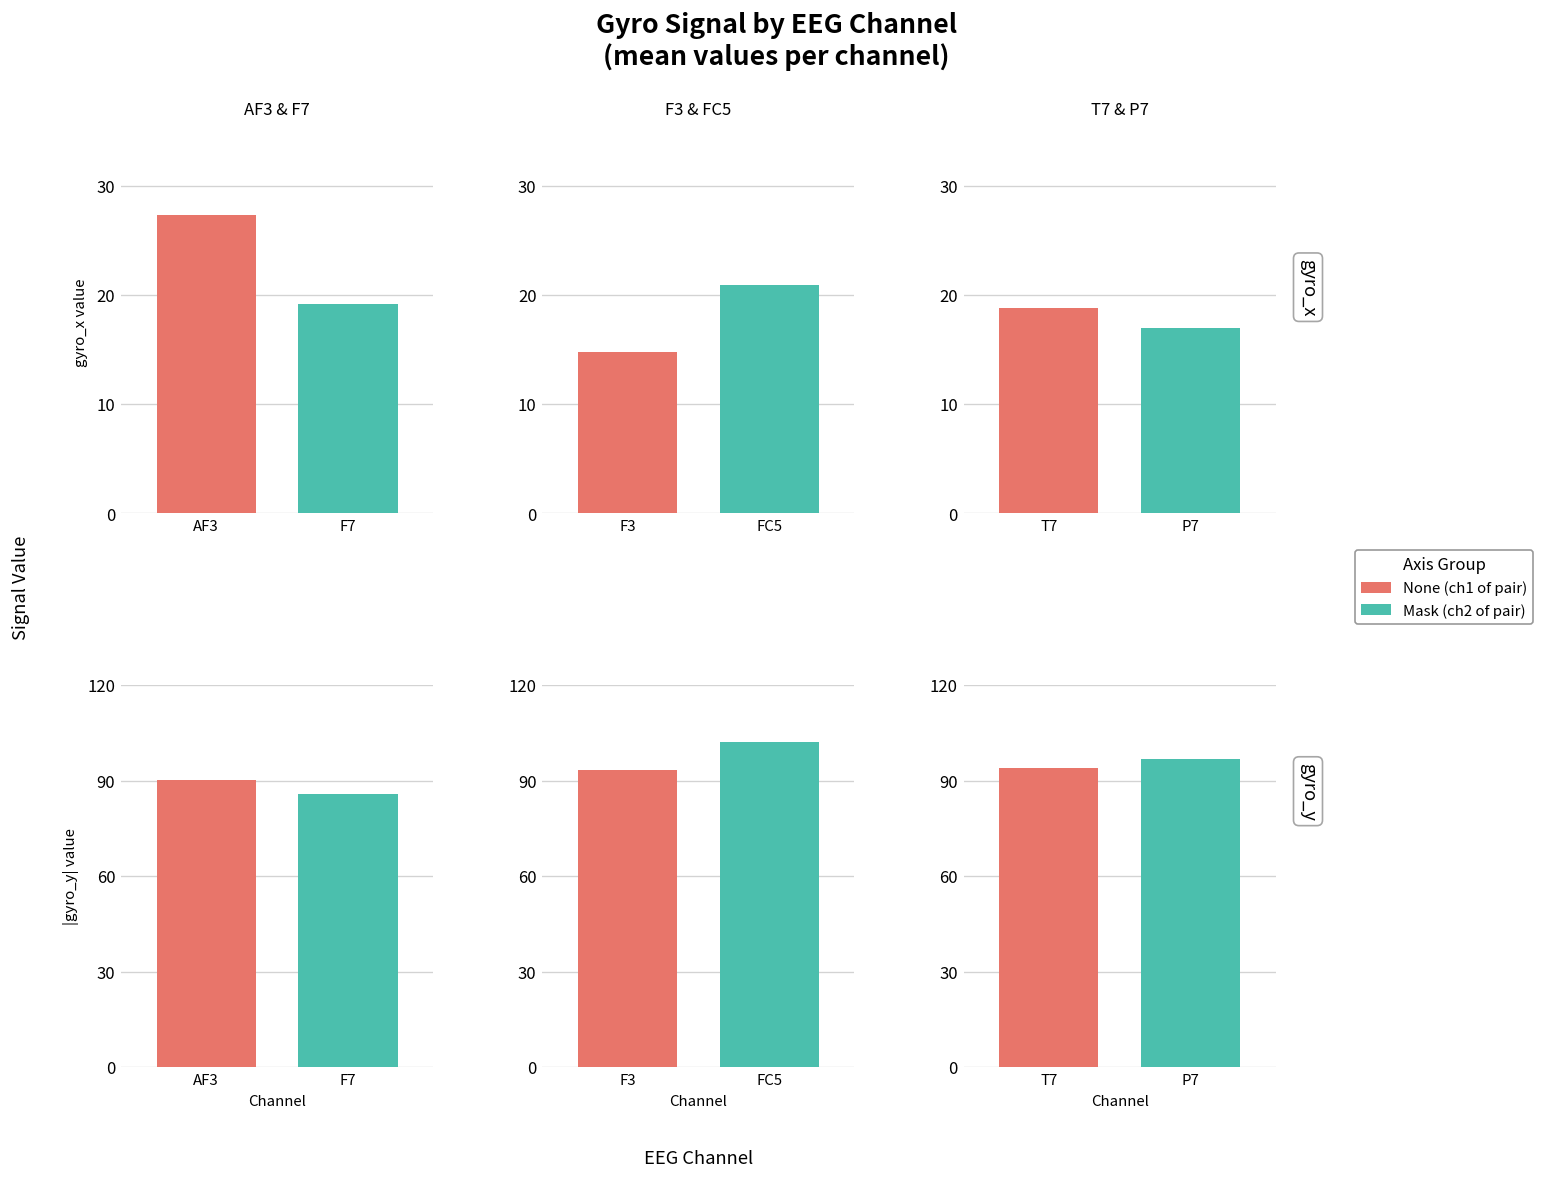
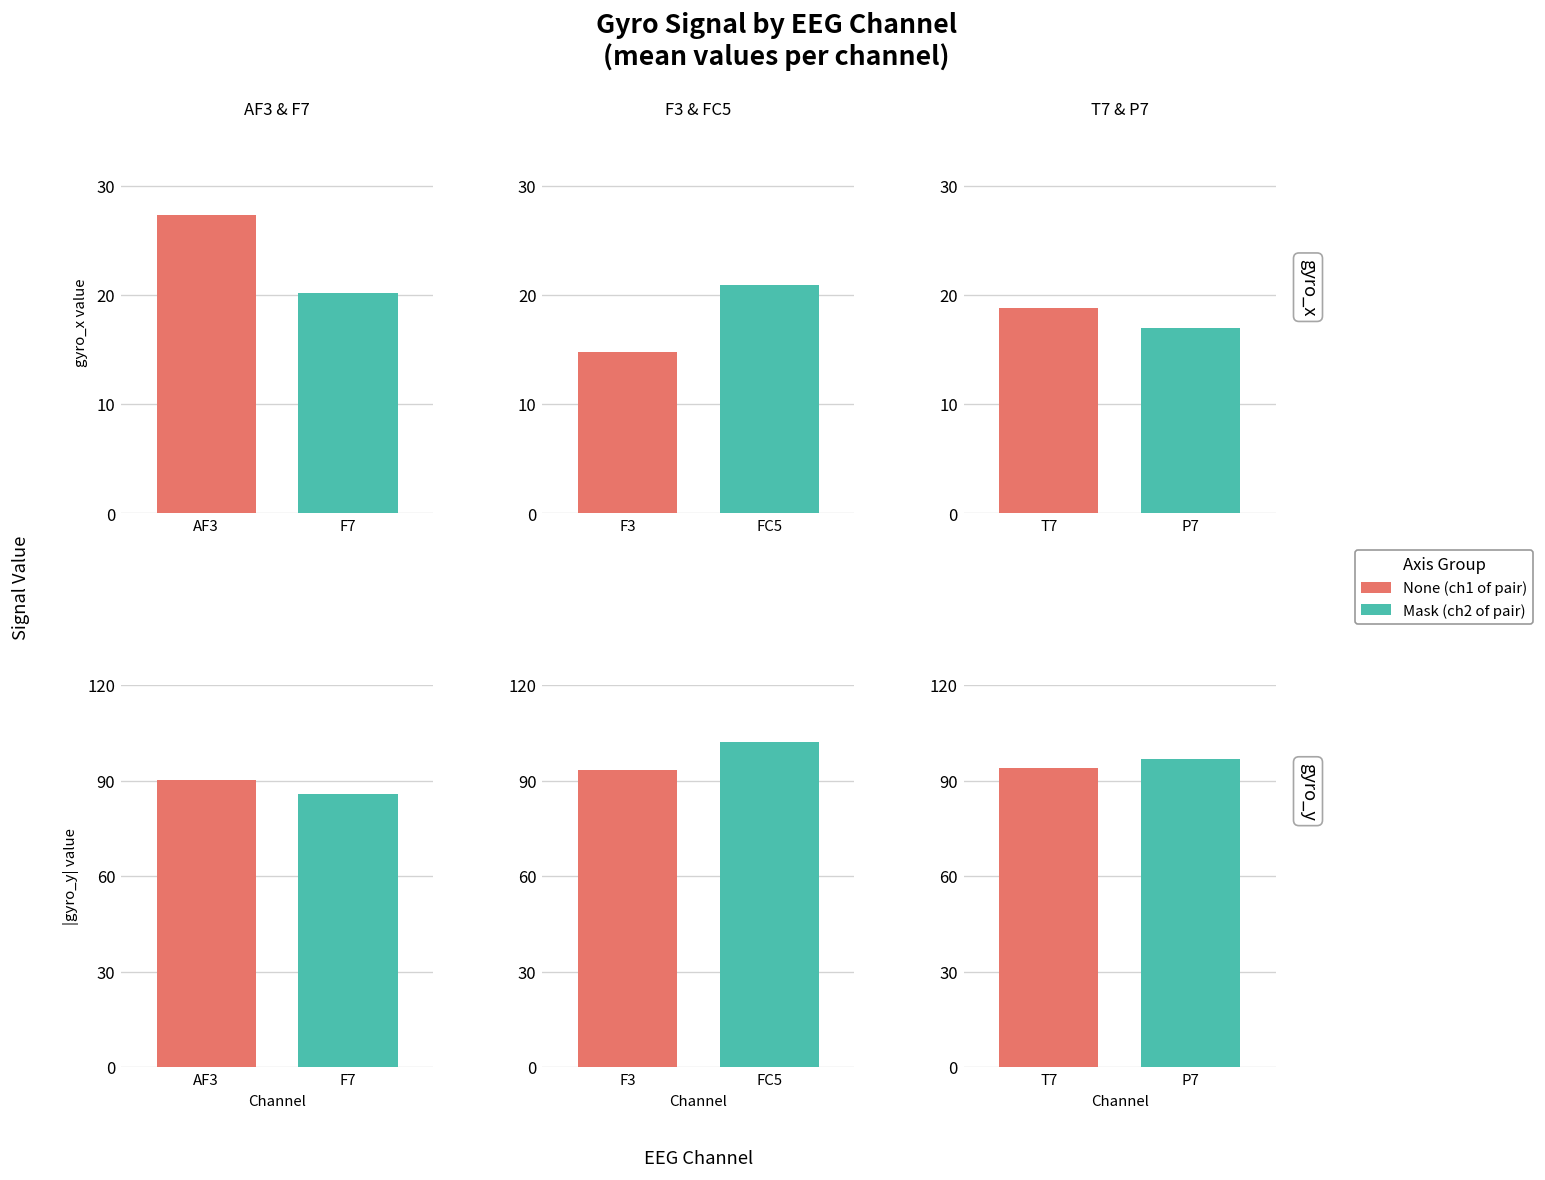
AF3 & F7, F7: 19 -> 20
